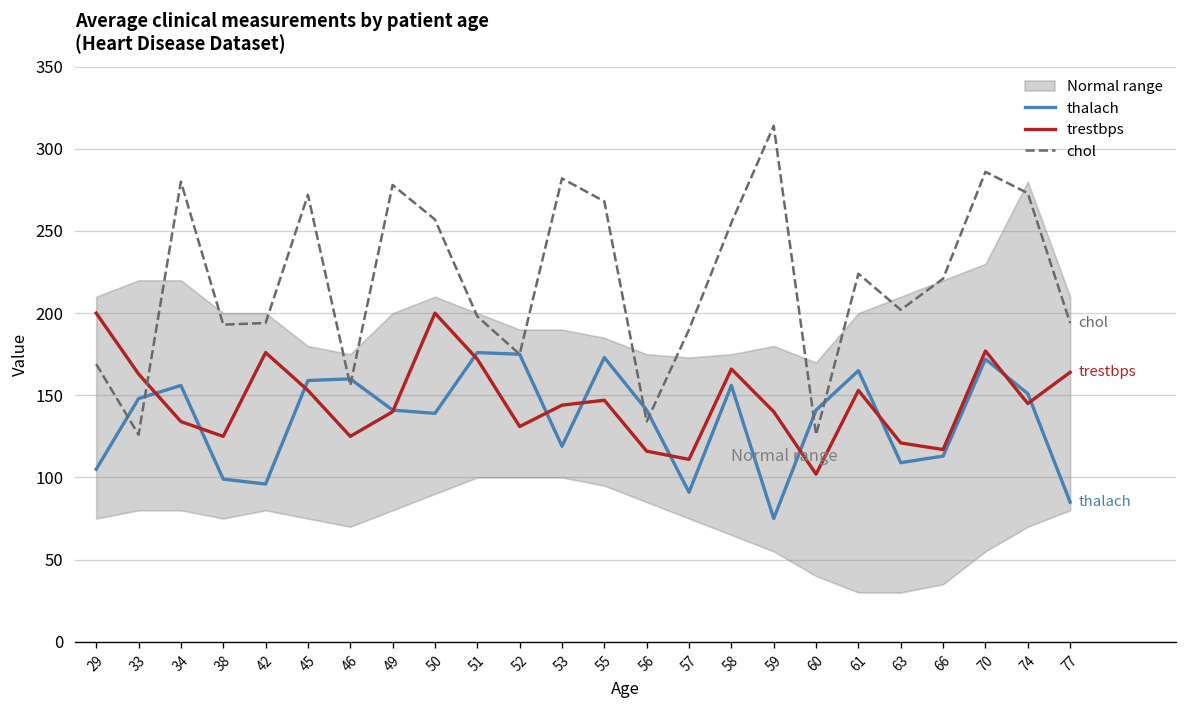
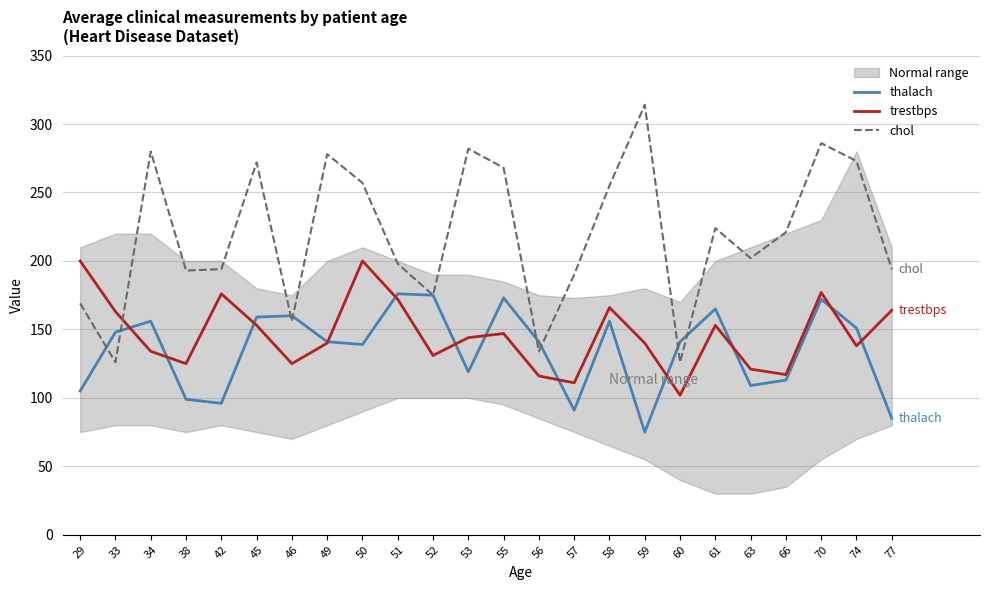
trestbps, 74: 145 -> 138
